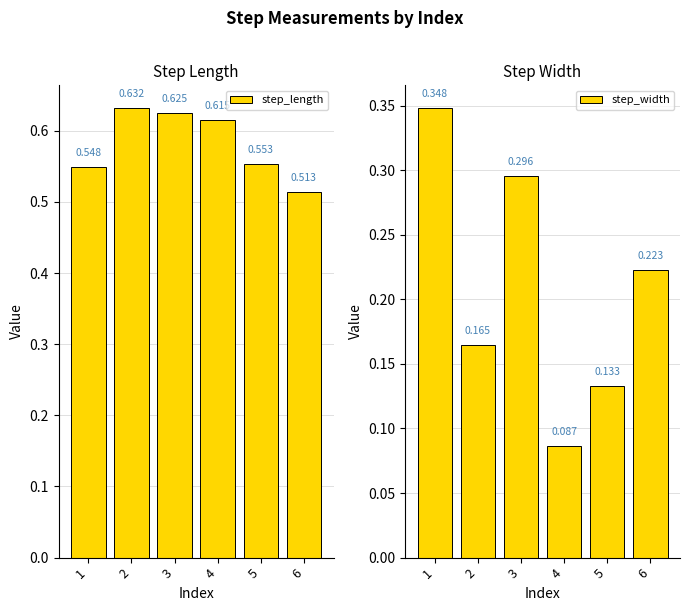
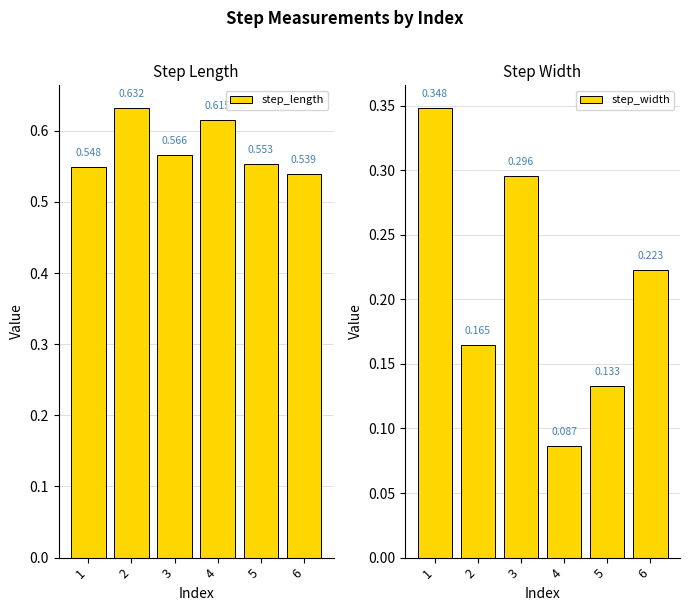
Step Length, 3: 0.625 -> 0.566
Step Length, 6: 0.513 -> 0.539
